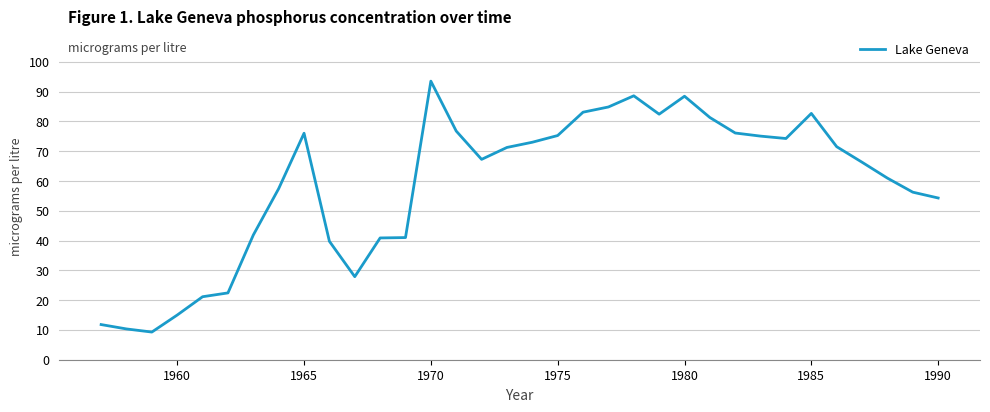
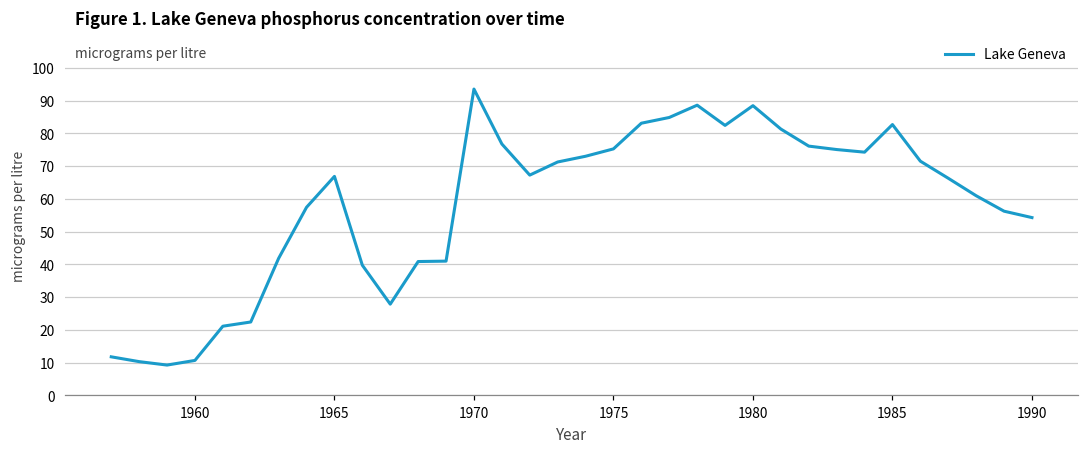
1960: 15 -> 11
1965: 76 -> 67
